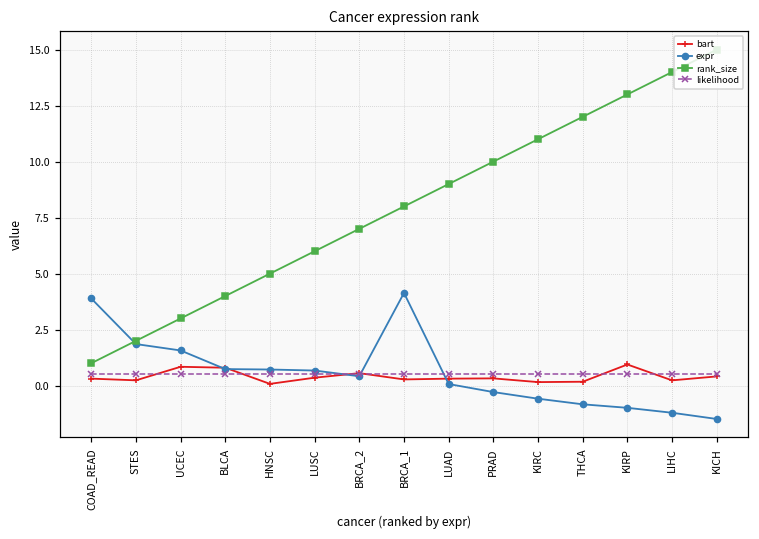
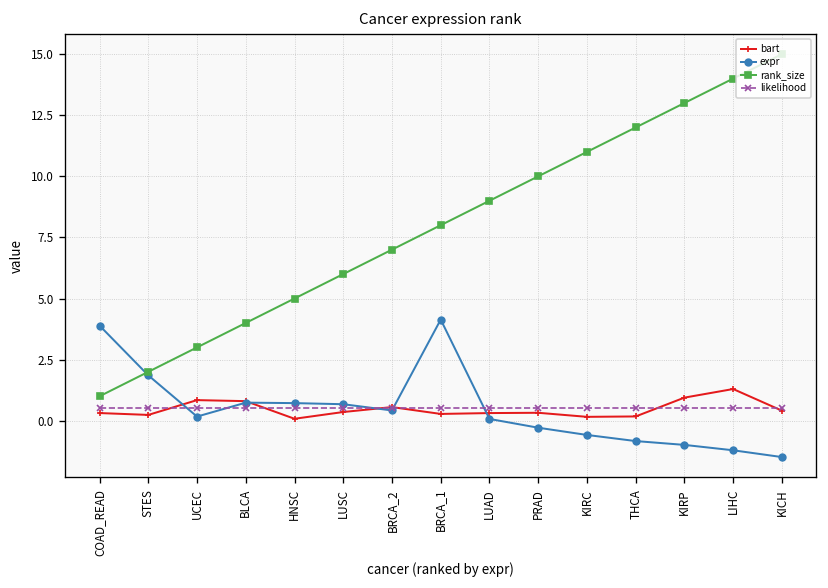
expr, UCEC: 1.6 -> 0.2
bart, LIHC: 0.2 -> 1.3
